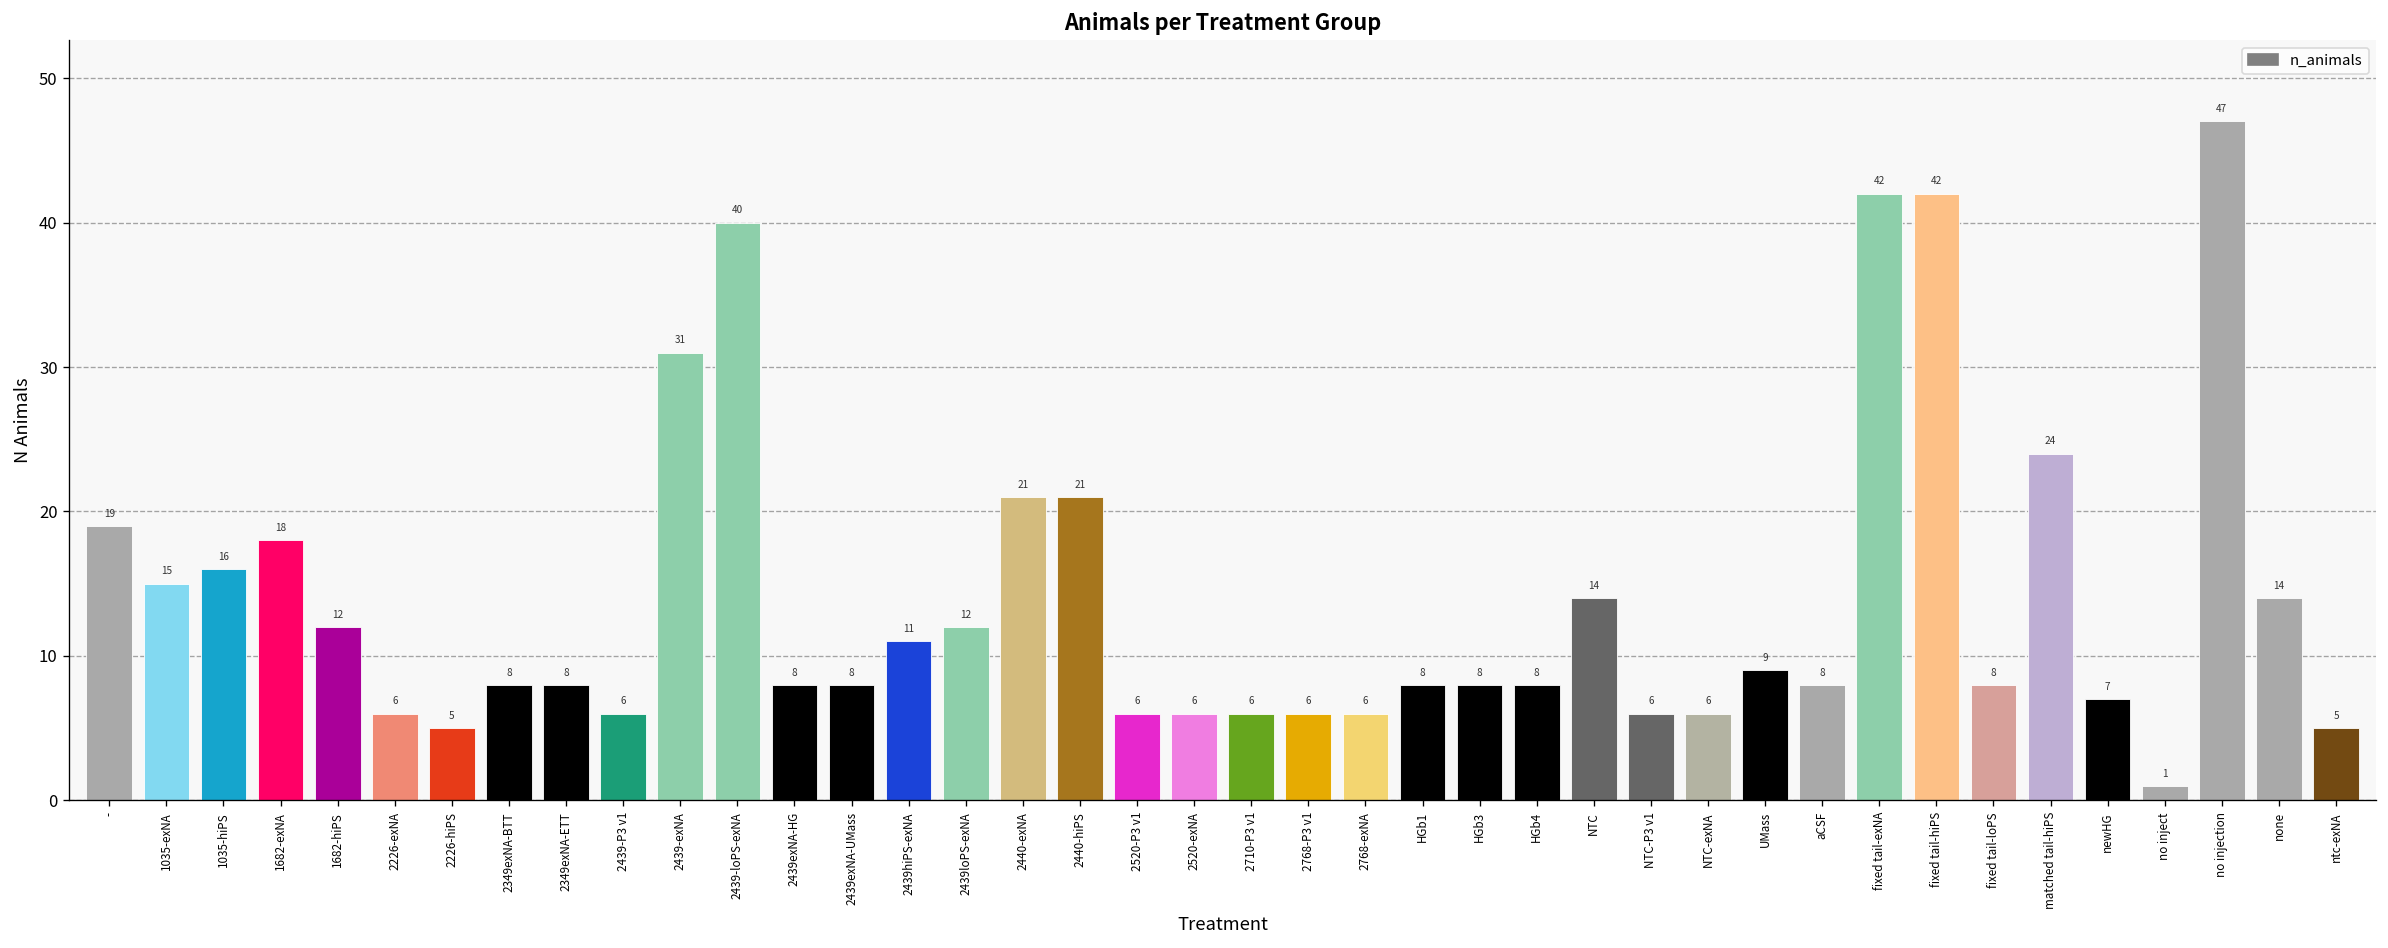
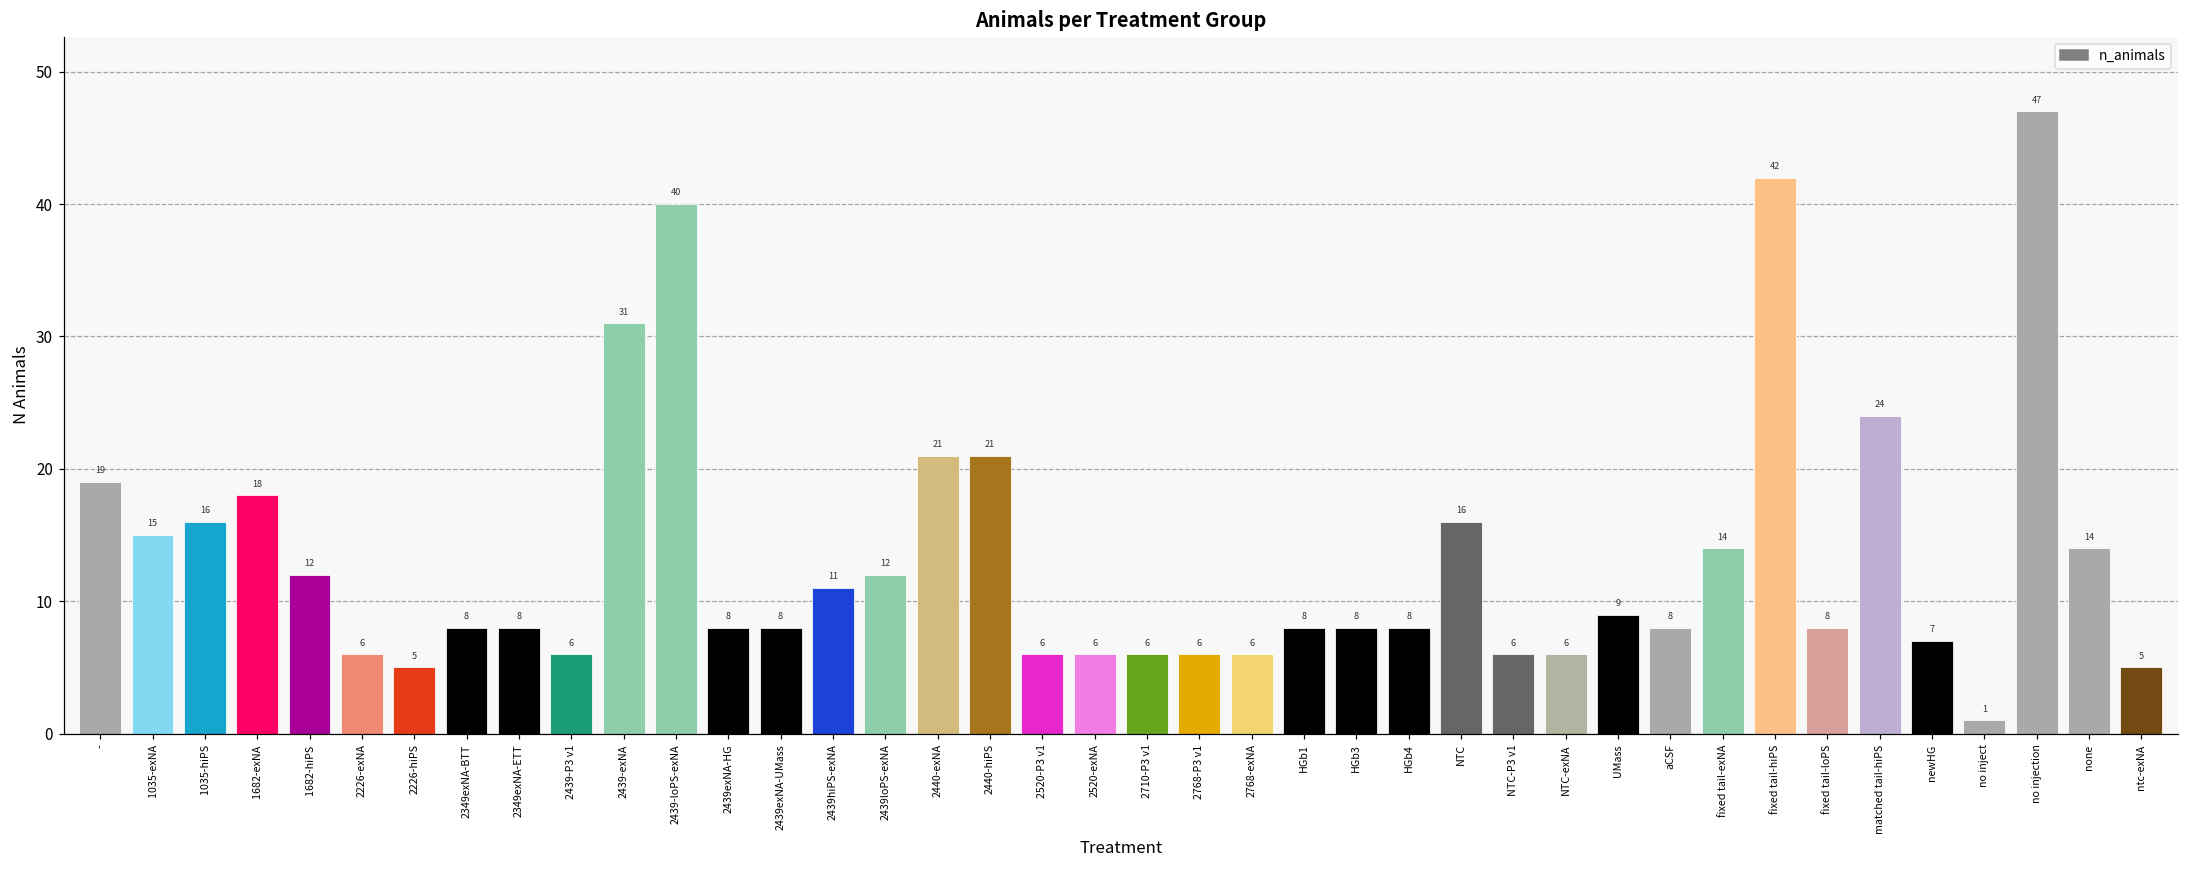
NTC: 14 -> 16
fixed tail-exNA: 42 -> 14
